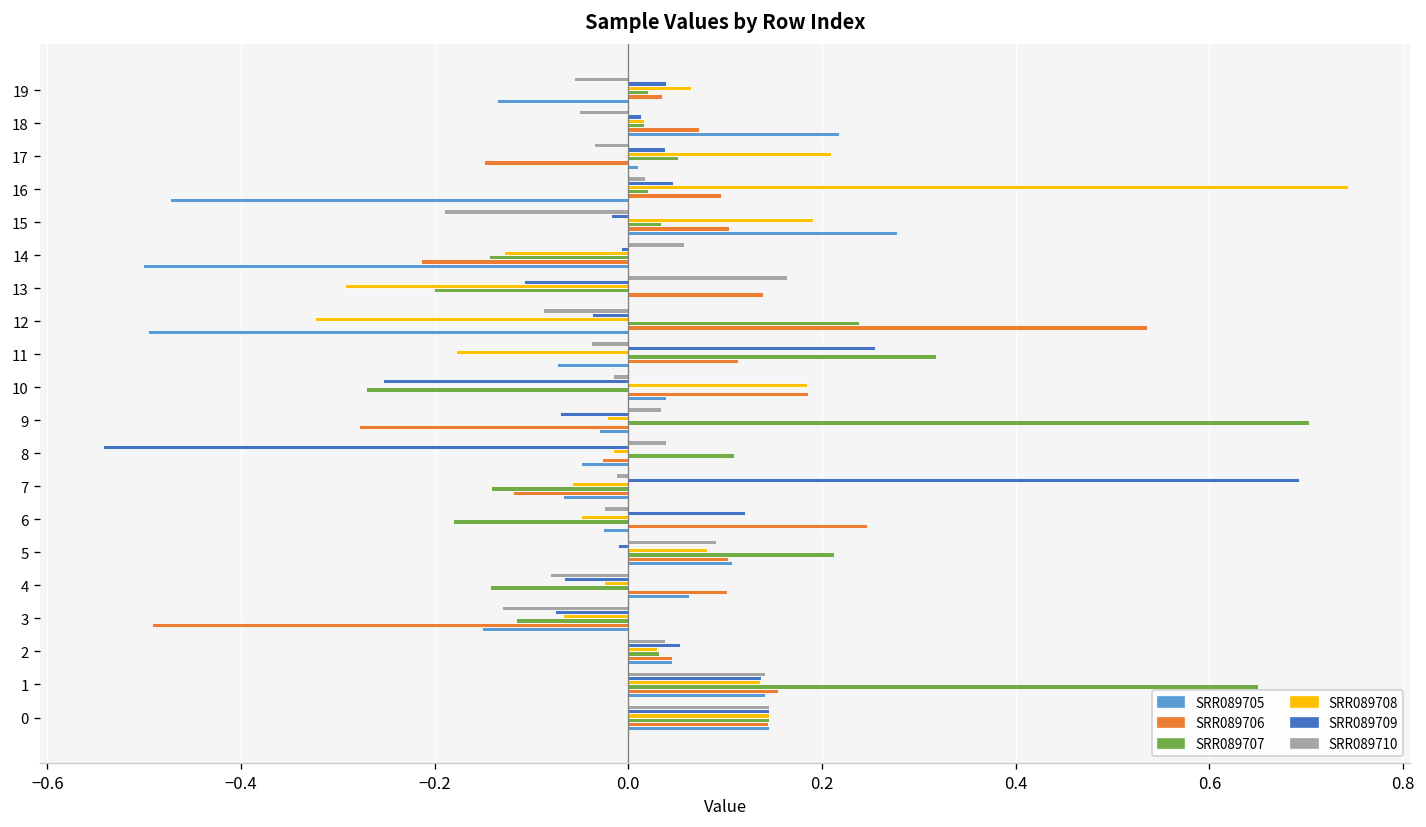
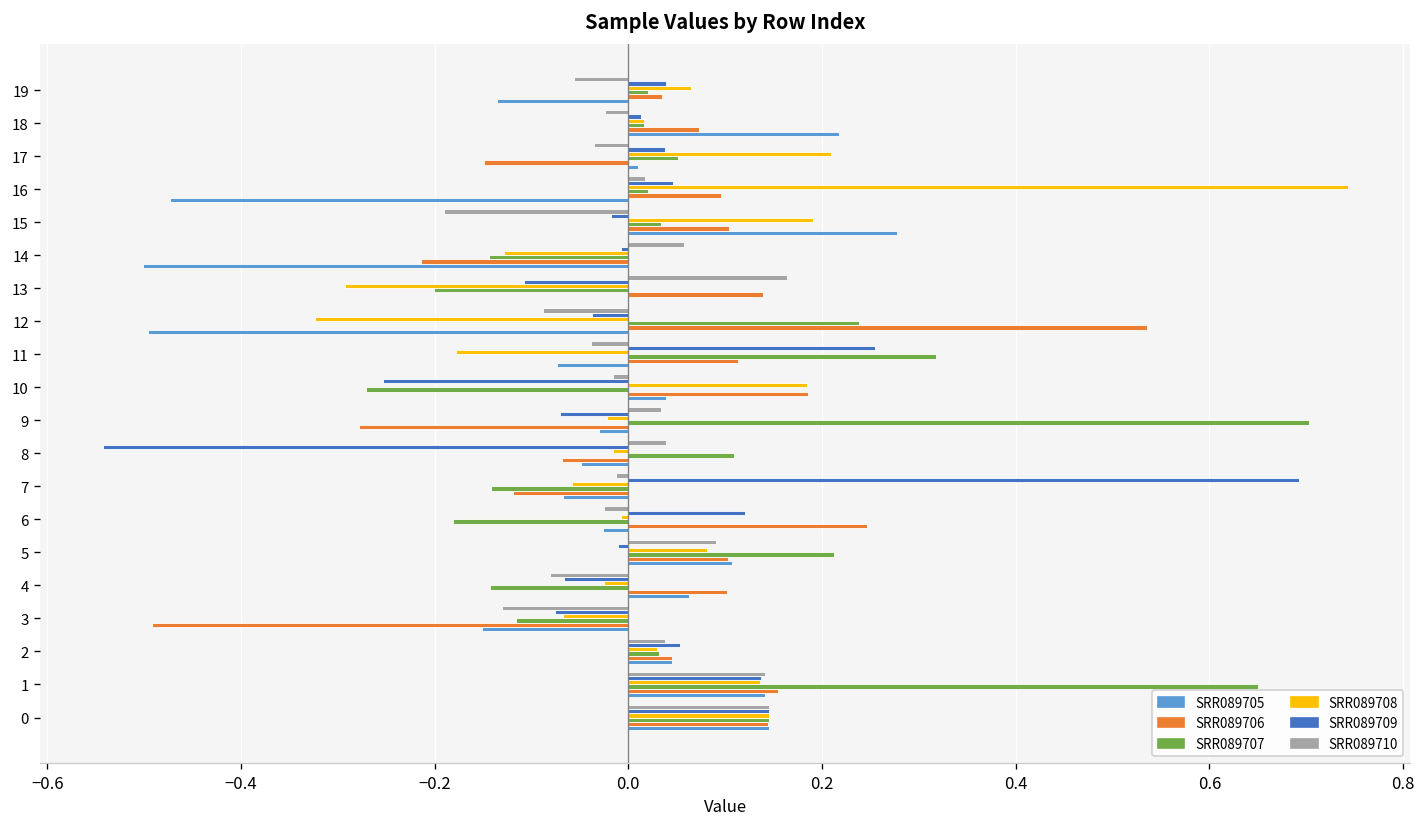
SRR089710, 18: -0.05 -> -0.02
SRR089706, 8: -0.03 -> -0.07
SRR089708, 6: -0.05 -> -0.01
